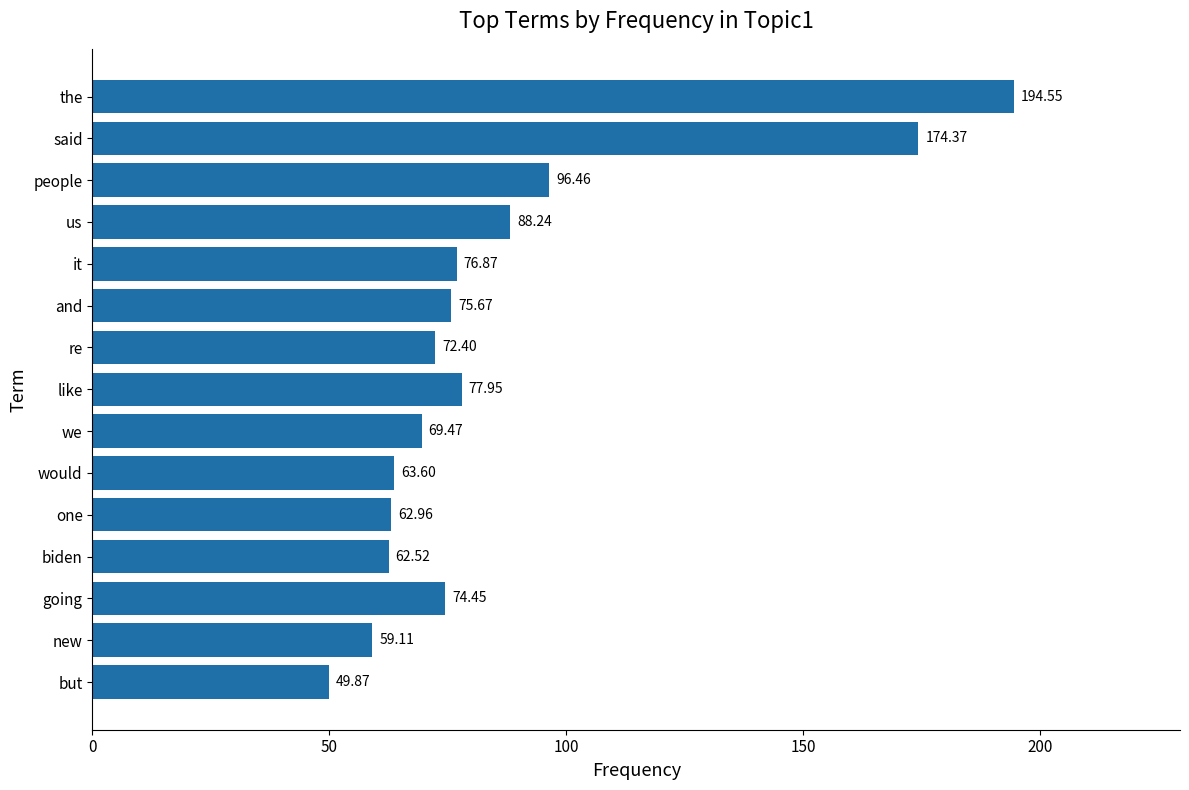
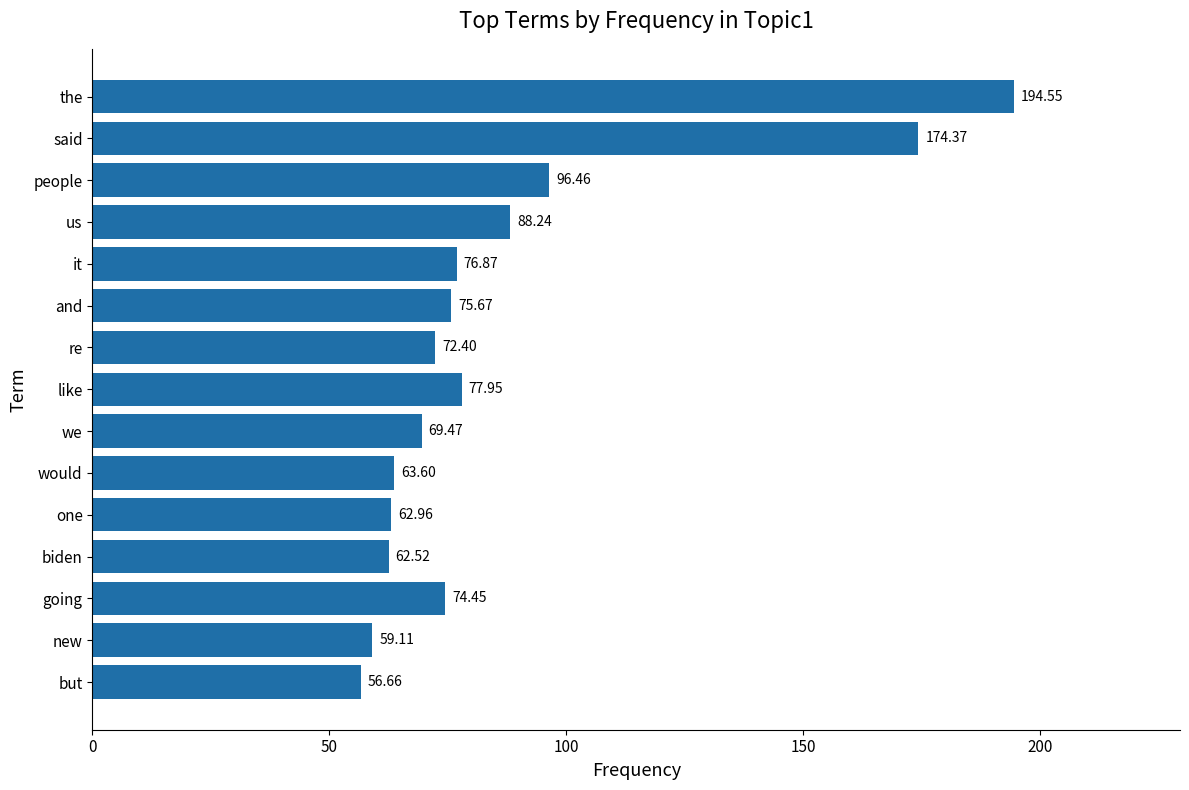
but: 49.87 -> 56.66
